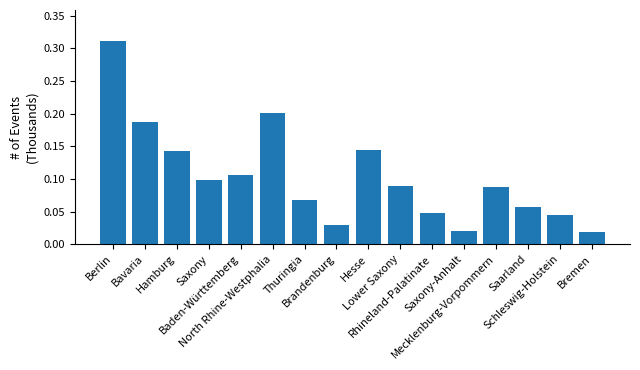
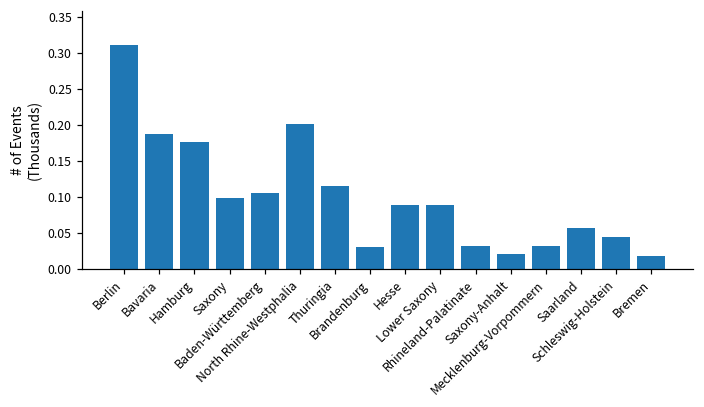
Hamburg: 0.14 -> 0.18
Thuringia: 0.07 -> 0.12
Hesse: 0.15 -> 0.09
Rhineland-Palatinate: 0.05 -> 0.03
Mecklenburg-Vorpommern: 0.09 -> 0.03
